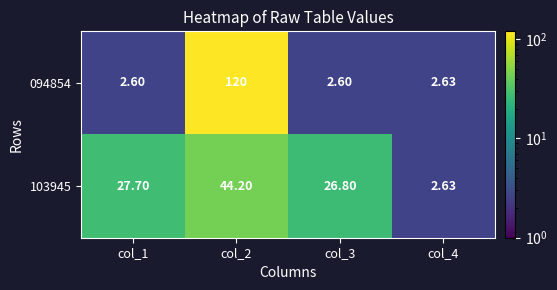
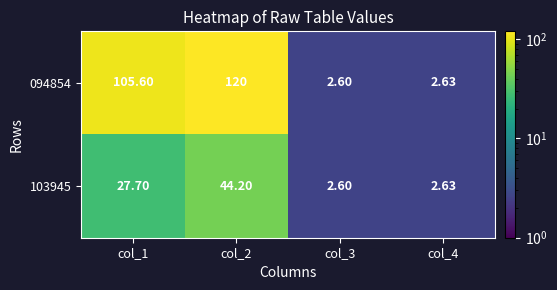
094854, col_1: 2.60 -> 105.60
103945, col_3: 26.80 -> 2.60
